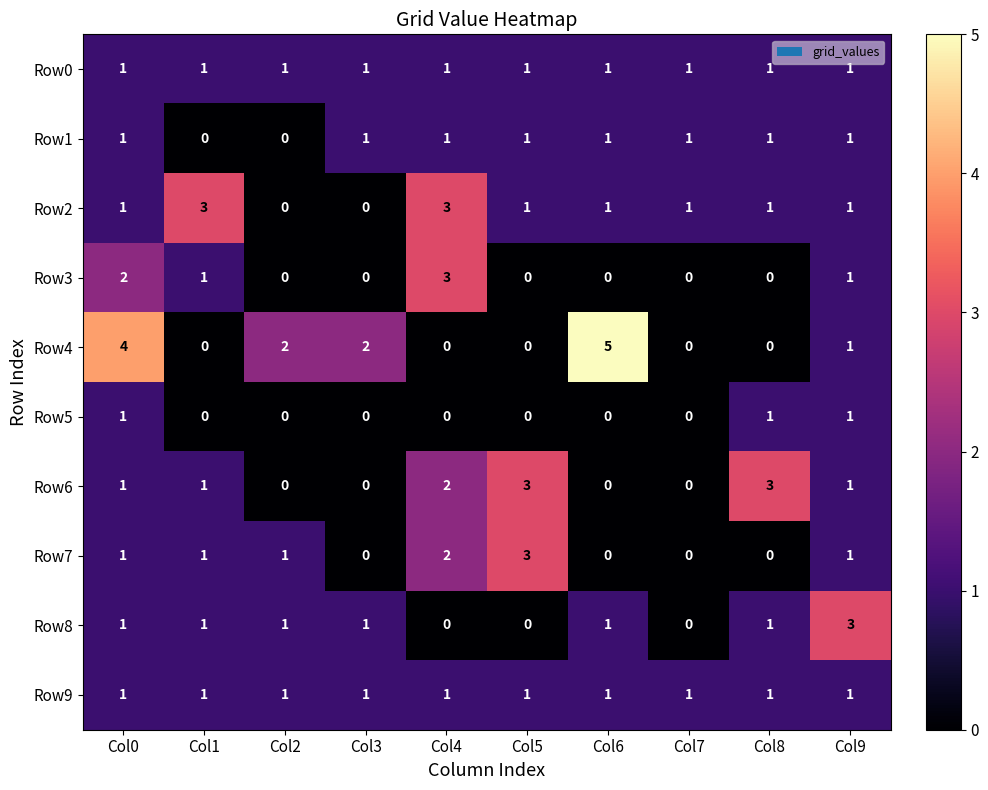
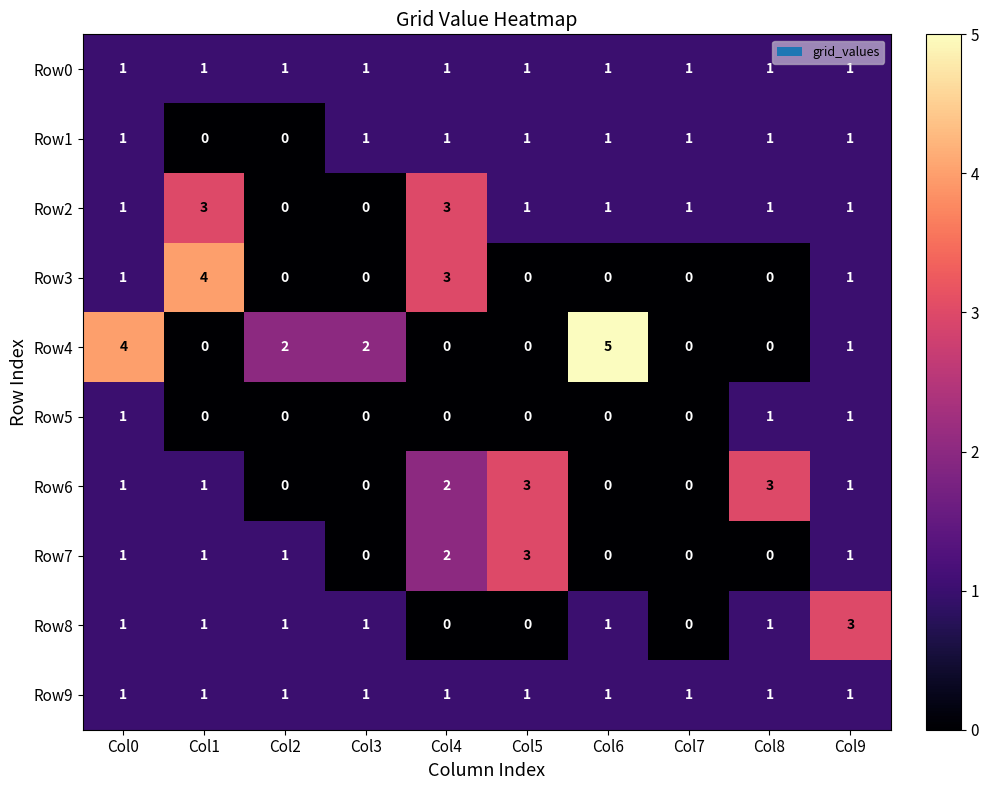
Row3, Col0: 2 -> 1
Row3, Col1: 1 -> 4
